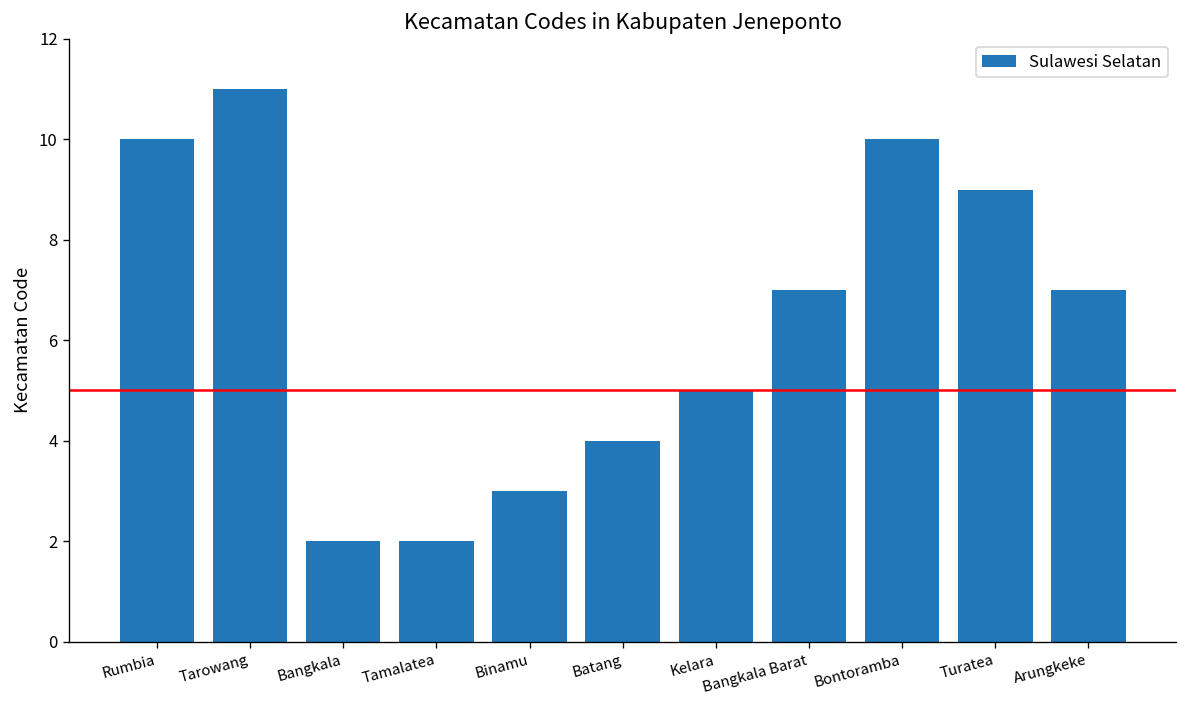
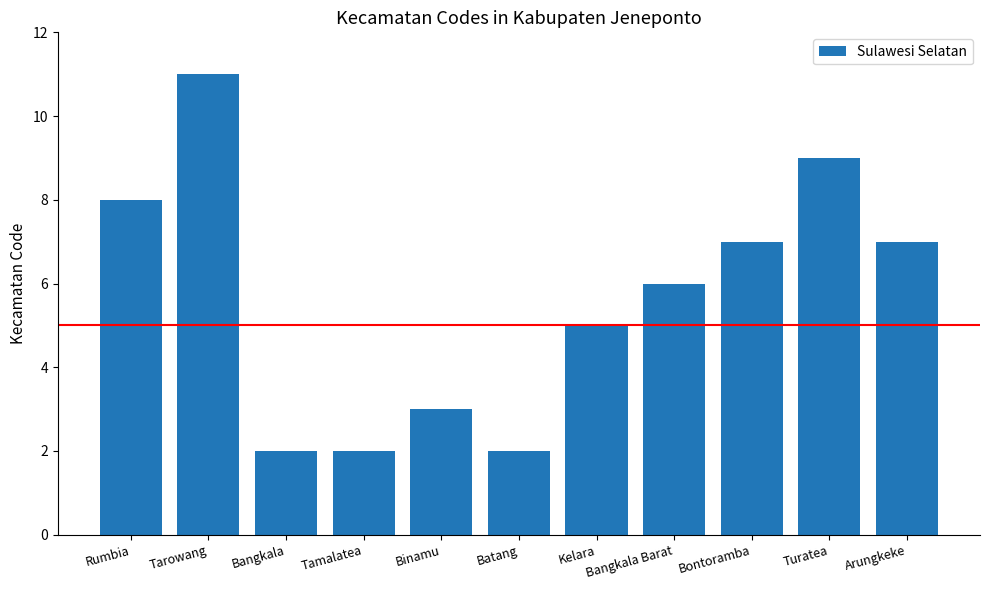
Rumbia: 10 -> 8
Batang: 4 -> 2
Bangkala Barat: 7 -> 6
Bontoramba: 10 -> 7
